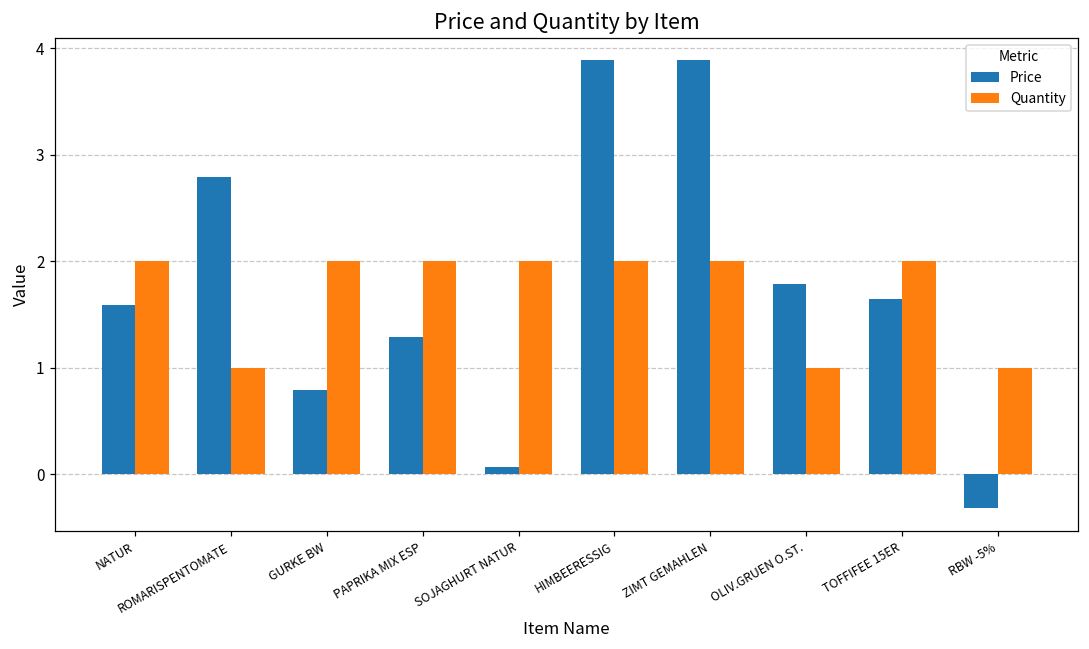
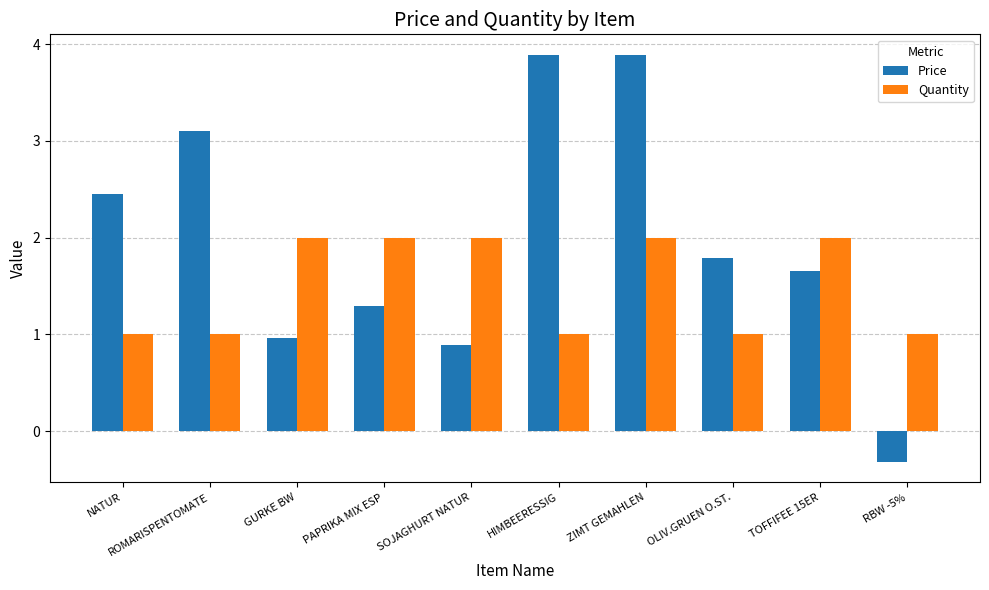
Price, NATUR: 1.6 -> 2.5
Quantity, NATUR: 2 -> 1
Price, ROMARISPENTOMATE: 2.8 -> 3.1
Price, GURKE BW: 0.8 -> 1.0
Price, SOJAGHURT NATUR: 0.1 -> 0.9
Quantity, HIMBEERESSIG: 2 -> 1
